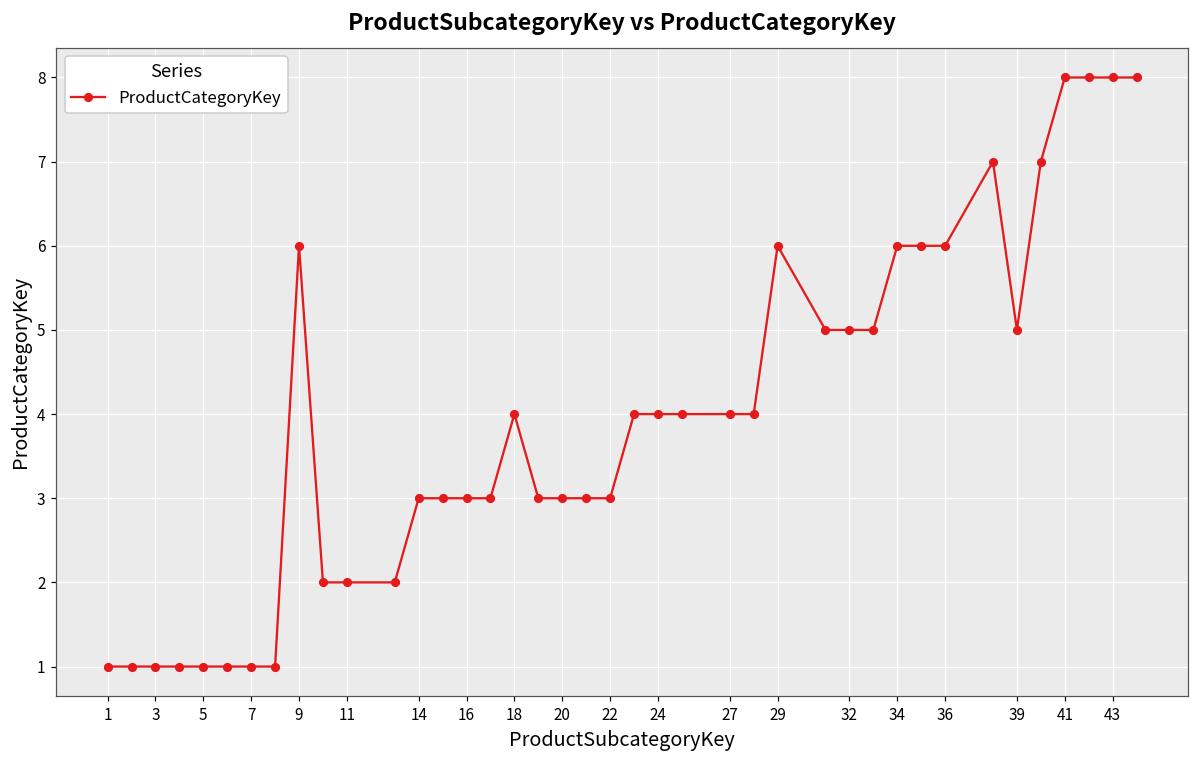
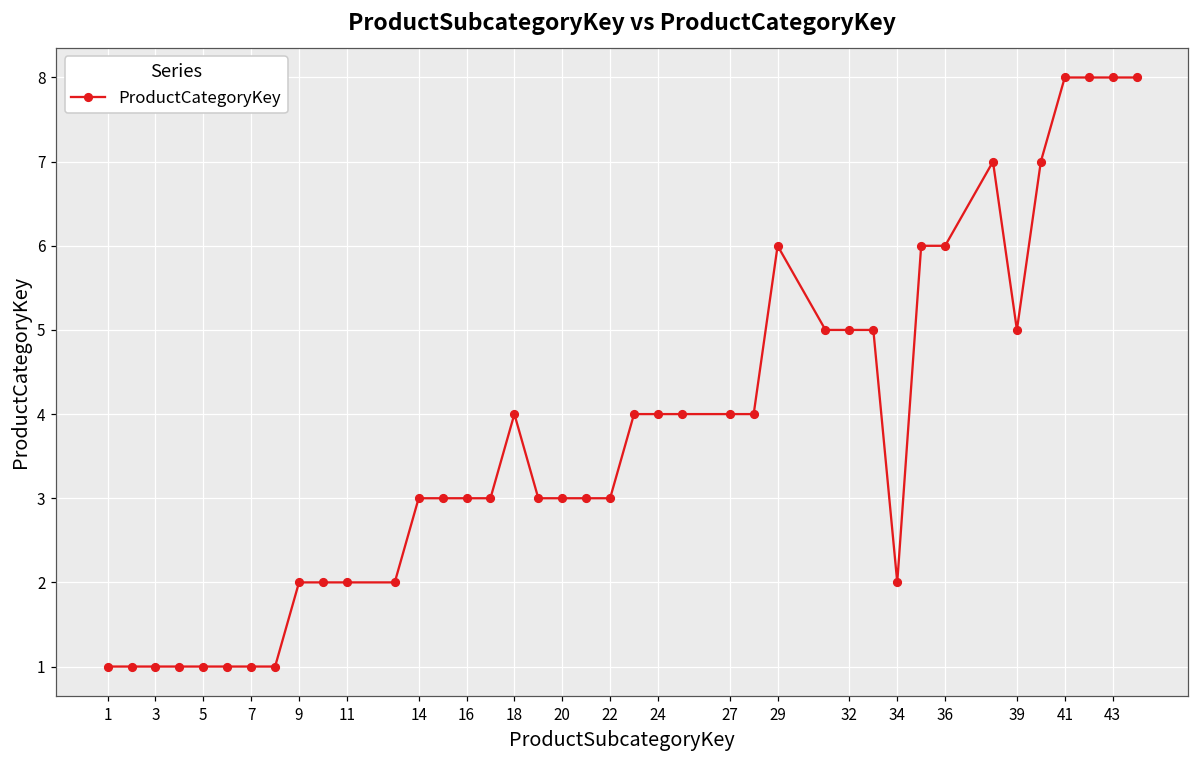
9: 6 -> 2
34: 6 -> 2
